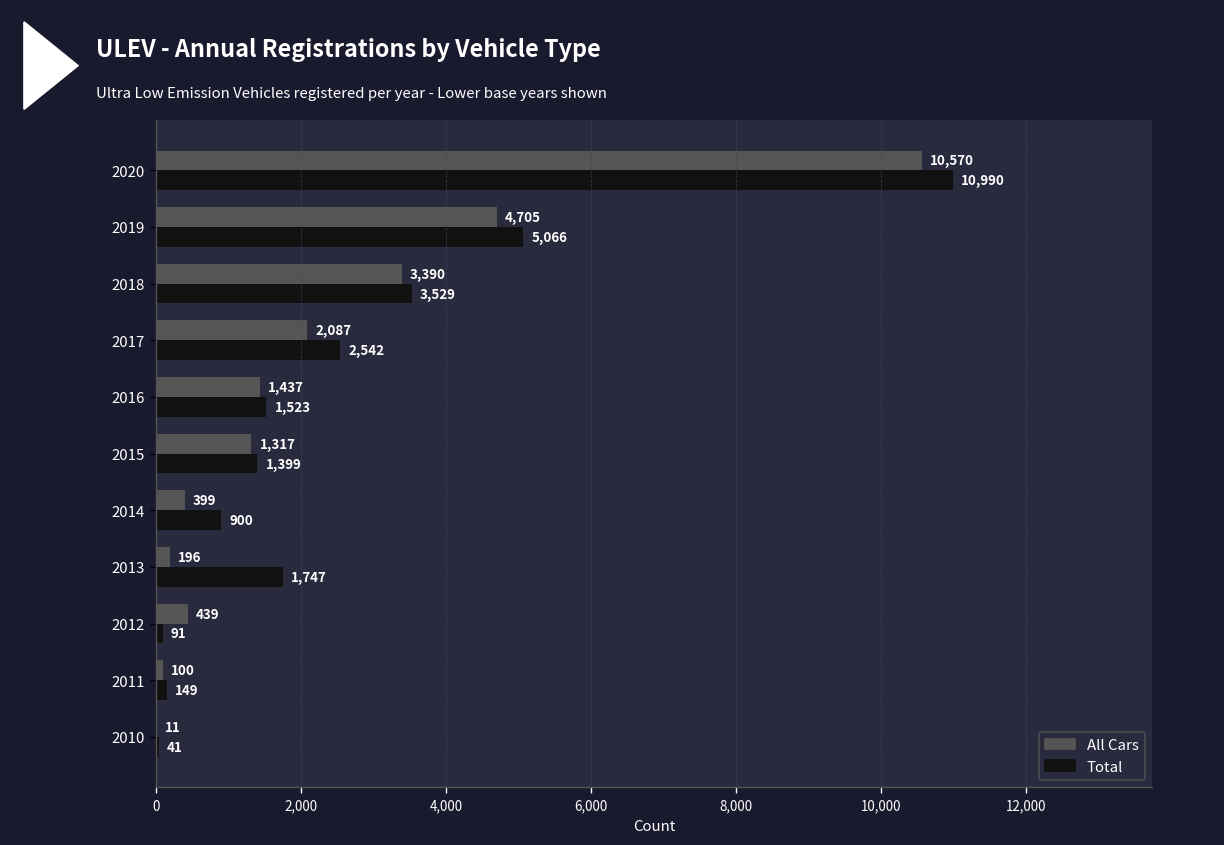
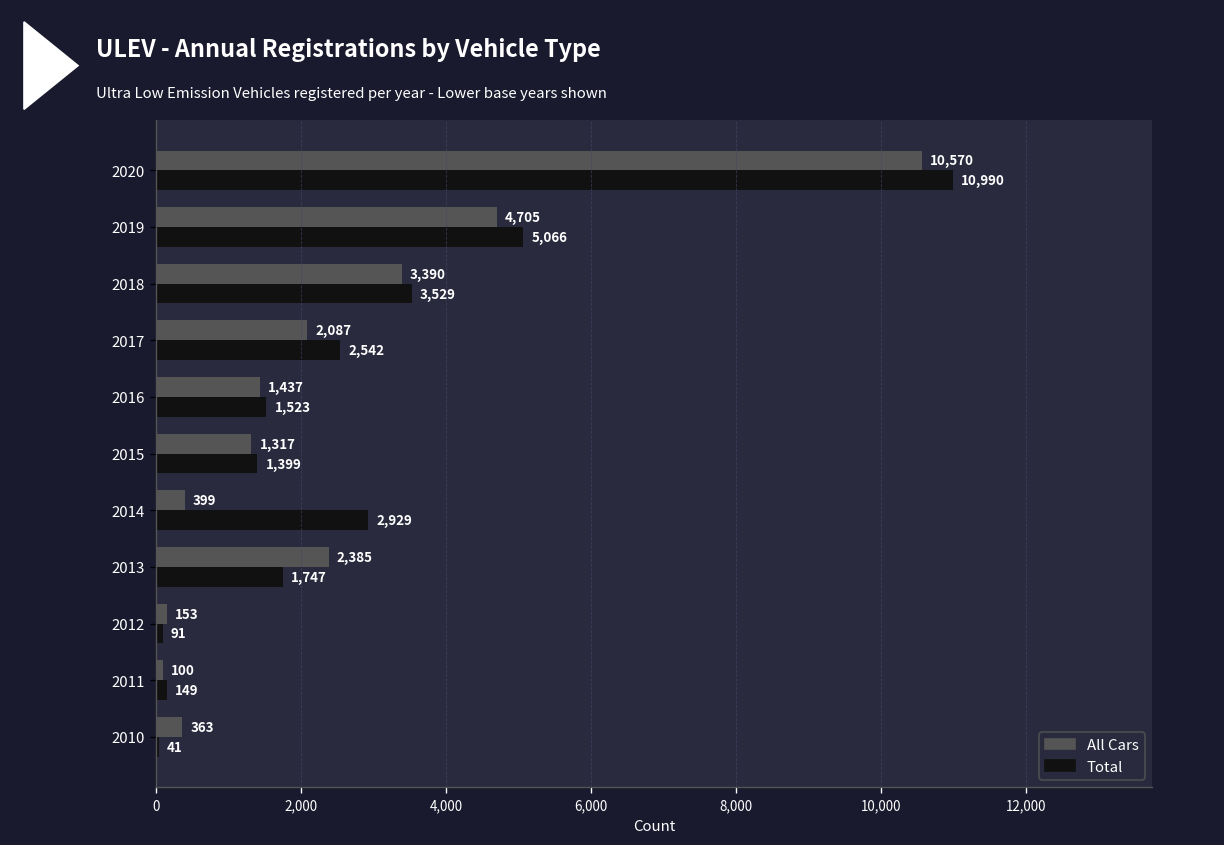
Total, 2014: 900 -> 2,929
All Cars, 2013: 196 -> 2,385
All Cars, 2012: 439 -> 153
All Cars, 2010: 11 -> 363
